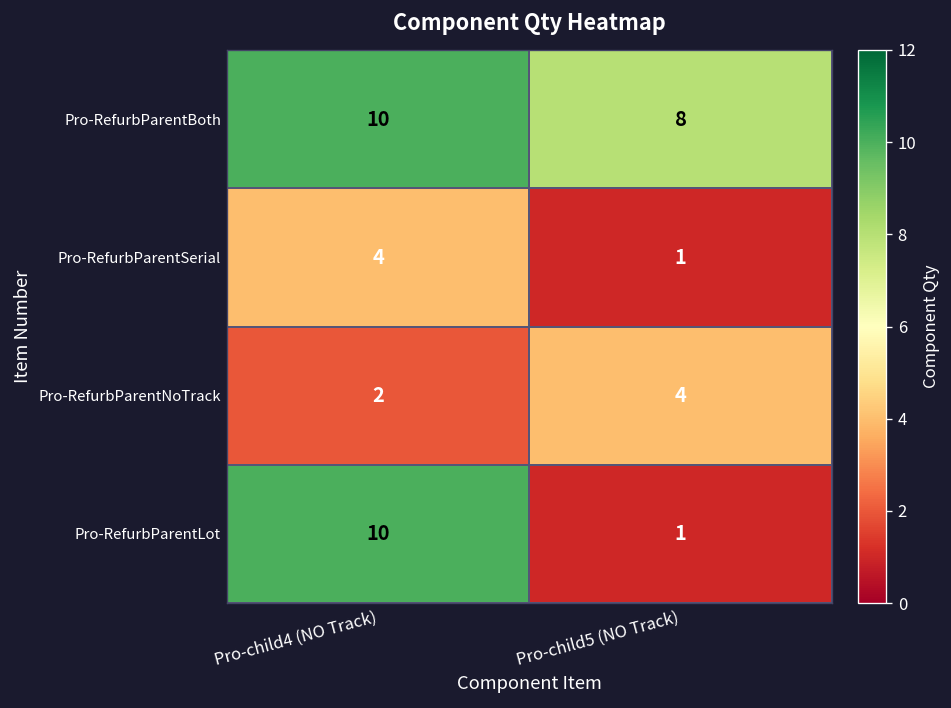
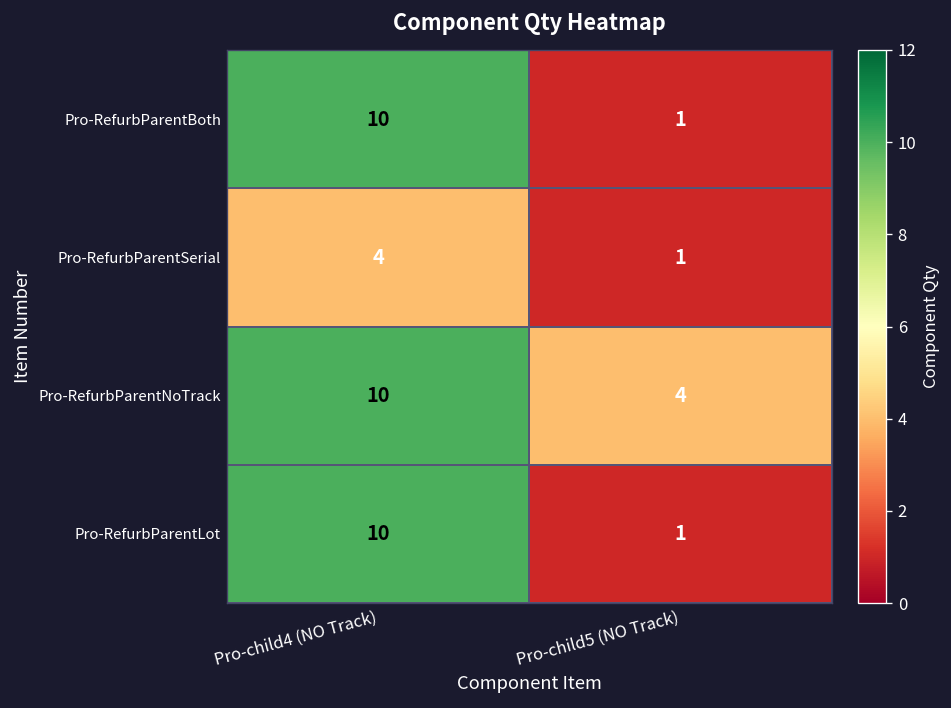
Pro-RefurbParentBoth, Pro-child5 (NO Track): 8 -> 1
Pro-RefurbParentNoTrack, Pro-child4 (NO Track): 2 -> 10
